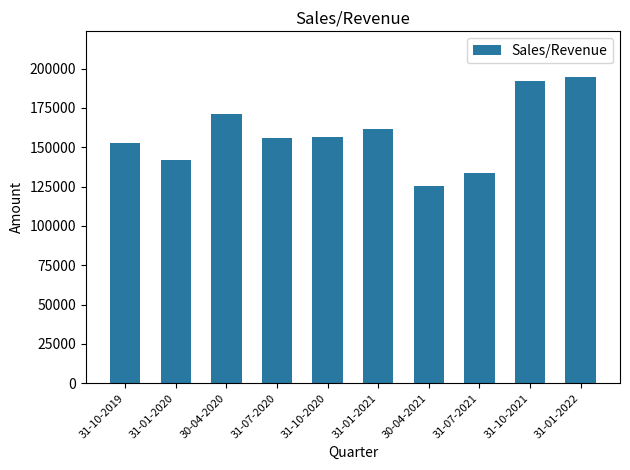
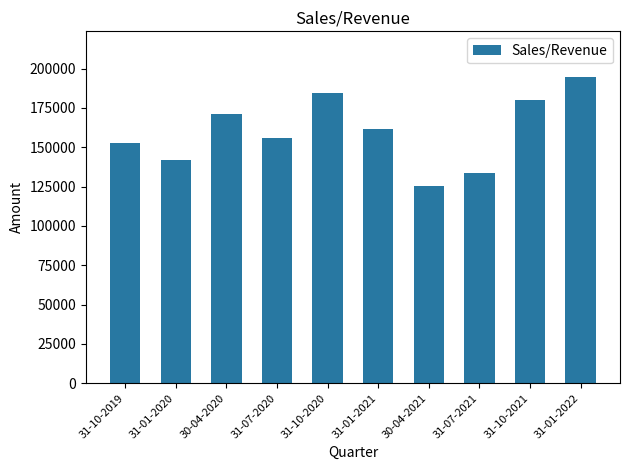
31-10-2020: 157000 -> 185000
31-10-2021: 192000 -> 180000
